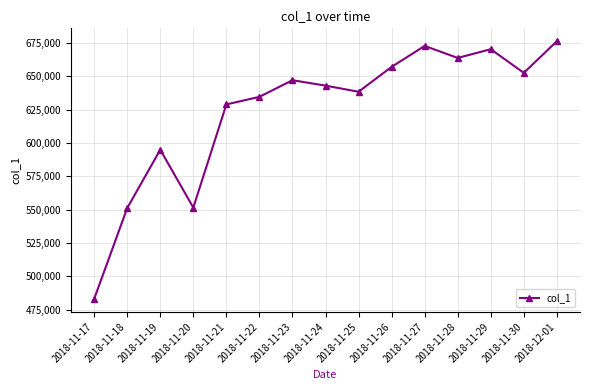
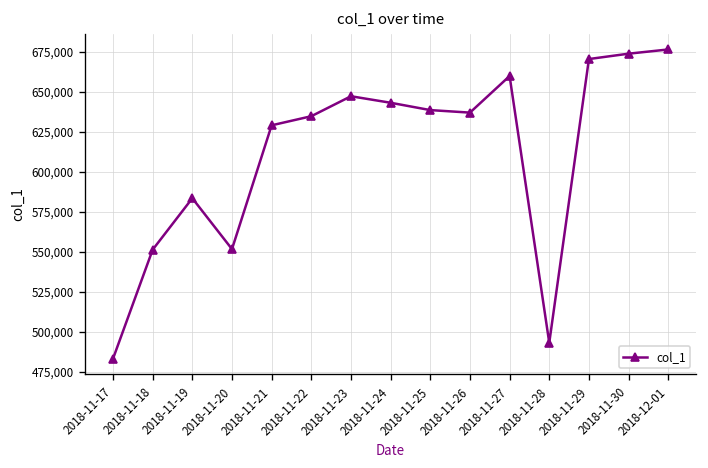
2018-11-19: 595,000 -> 583,000
2018-11-26: 657,000 -> 637,000
2018-11-27: 673,000 -> 660,000
2018-11-28: 664,000 -> 493,000
2018-11-30: 653,000 -> 674,000
